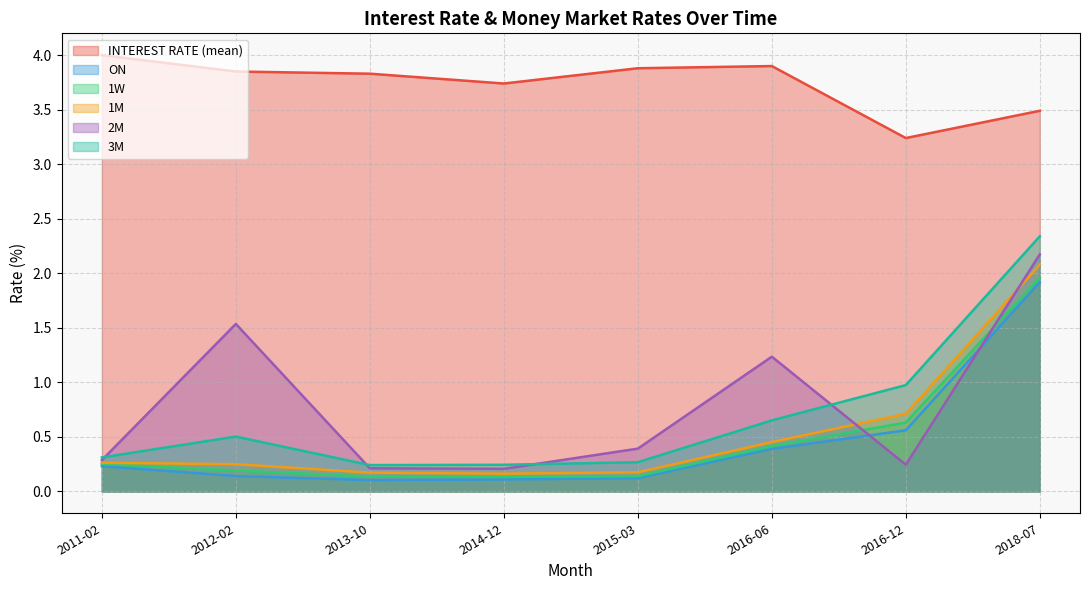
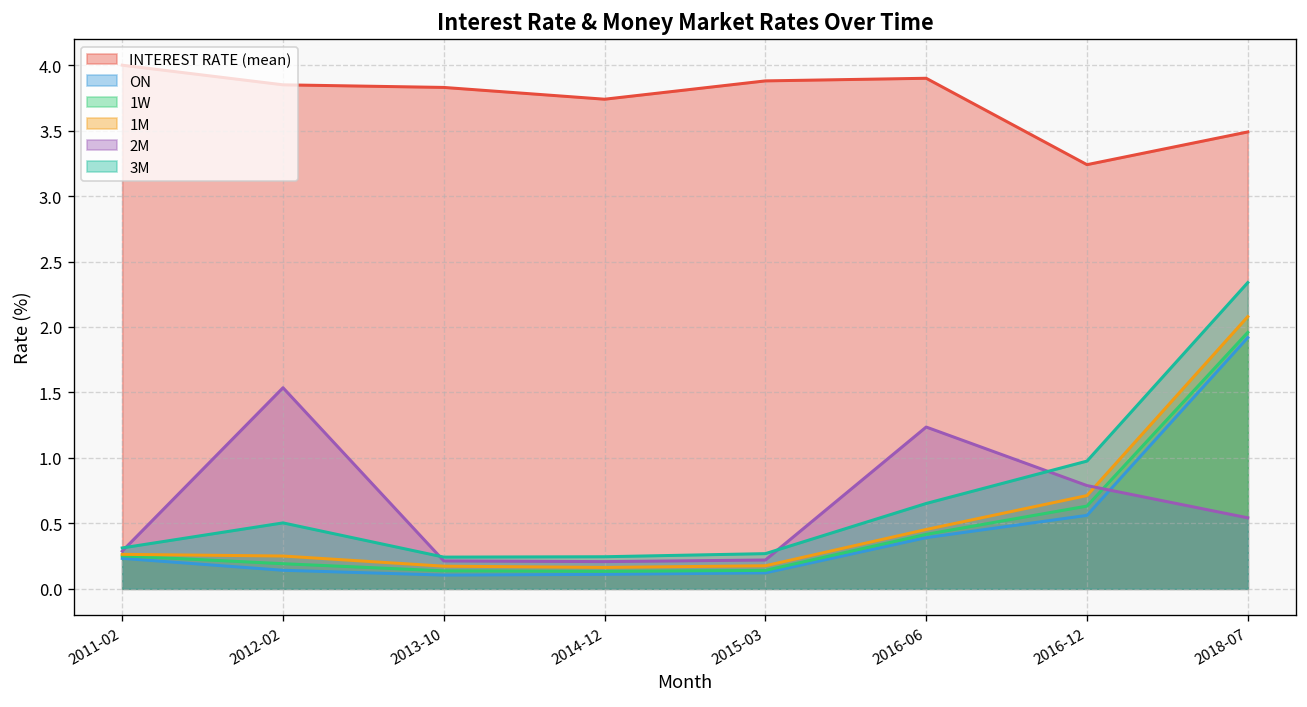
2M, 2015-03: 0.39 -> 0.22
2M, 2016-12: 0.24 -> 0.79
2M, 2018-07: 2.17 -> 0.54
